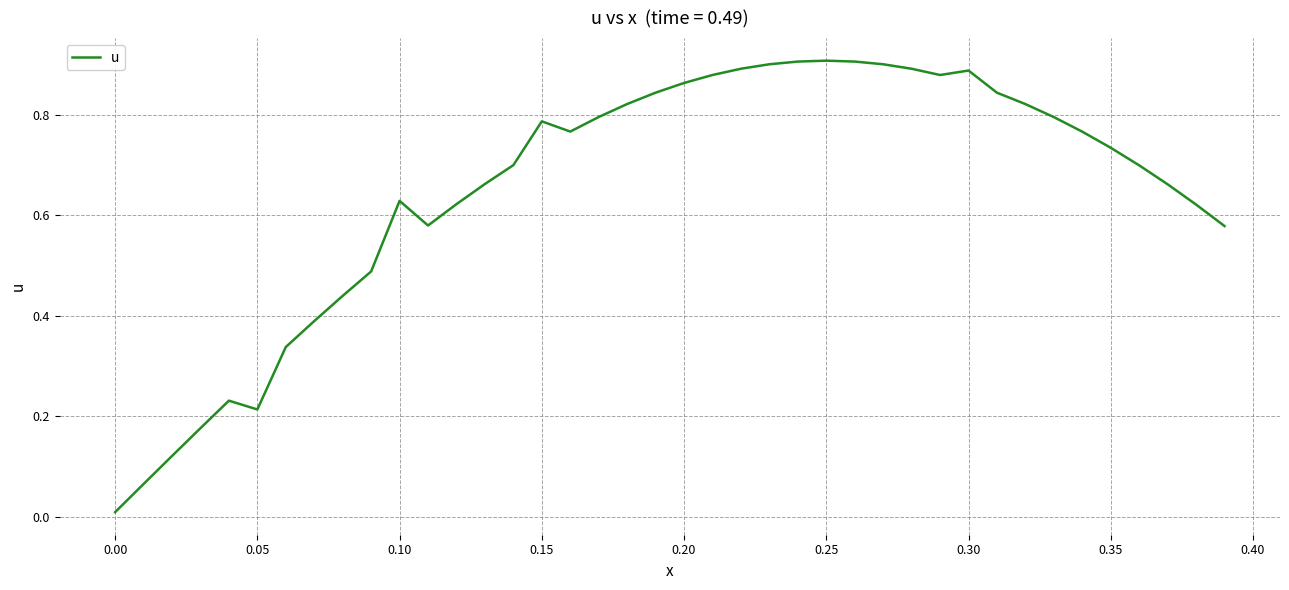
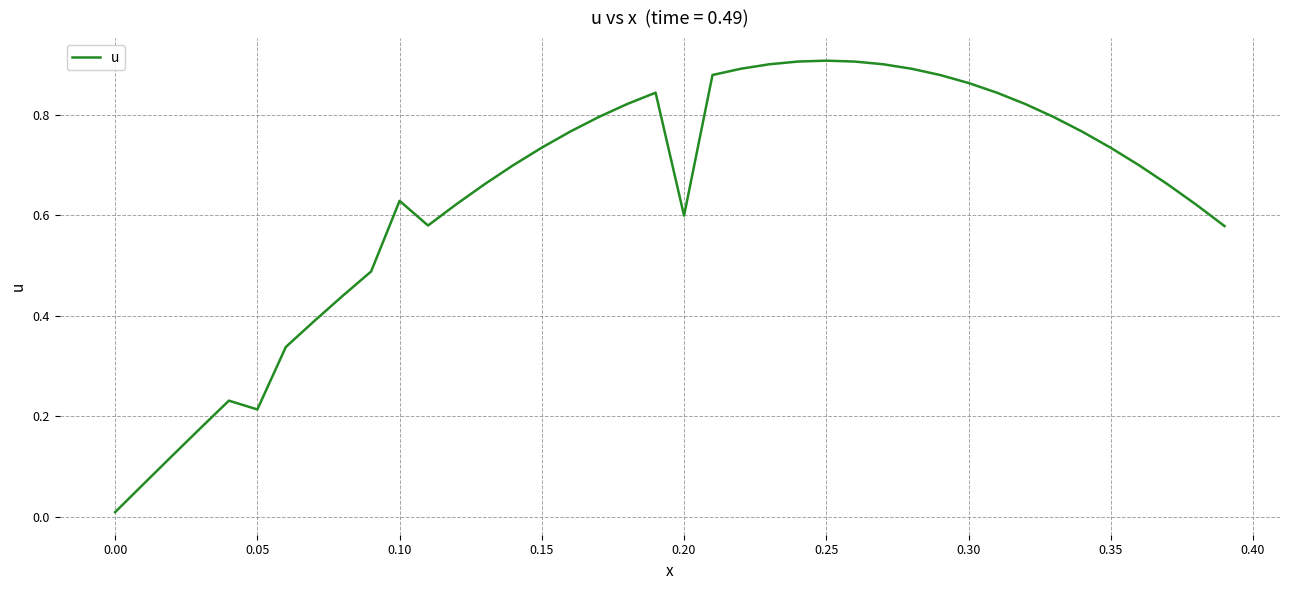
0.15: 0.79 -> 0.73
0.20: 0.86 -> 0.60
0.30: 0.89 -> 0.86
